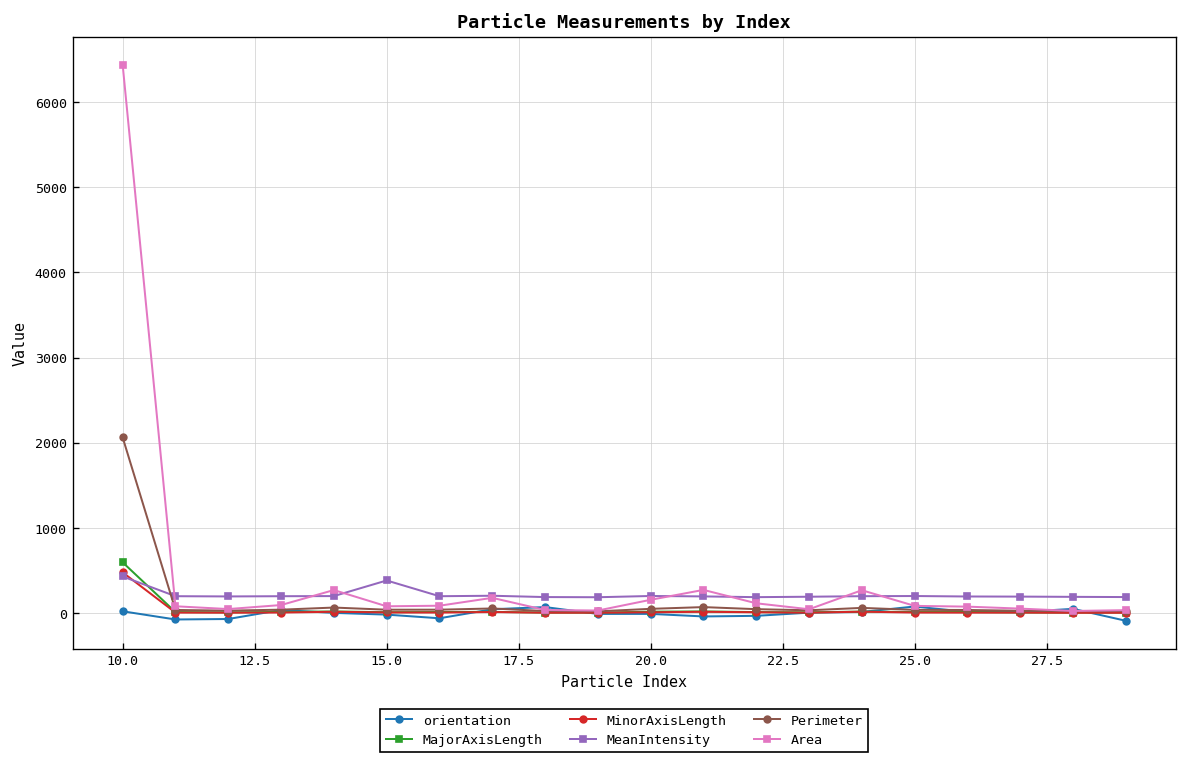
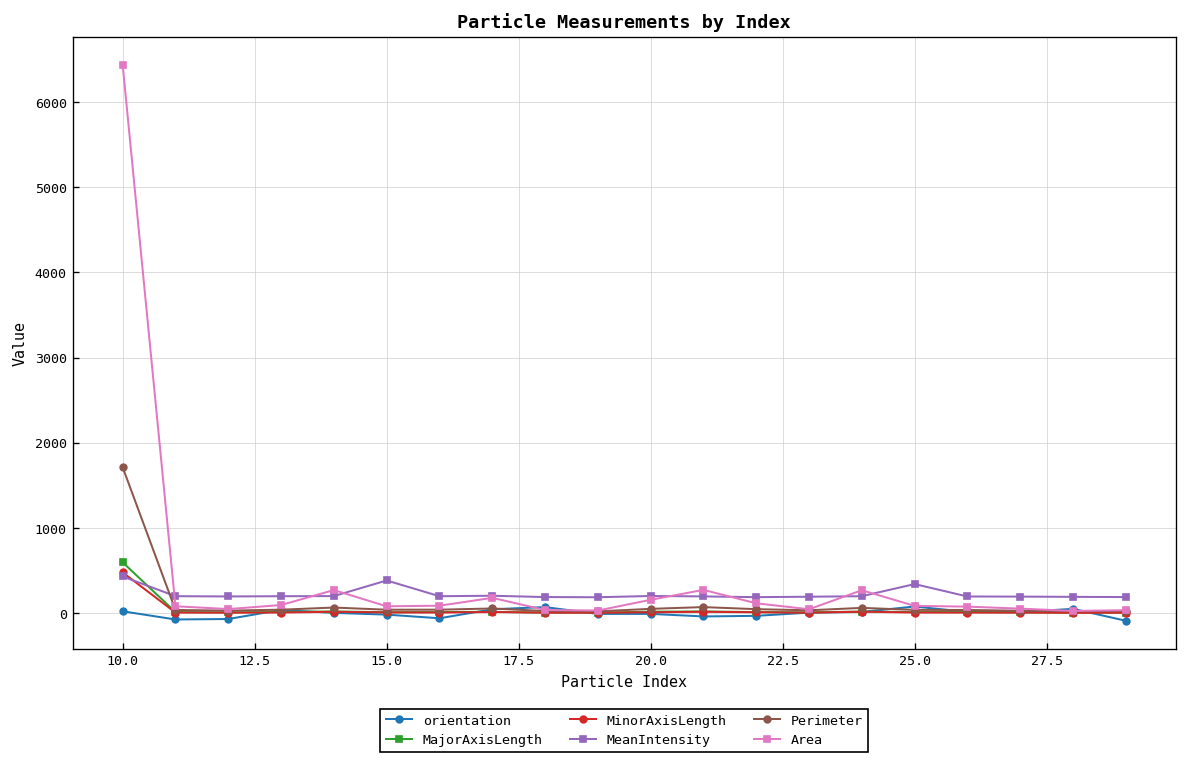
Perimeter, 10.0: 2100 -> 1700
MeanIntensity, 25.0: 200 -> 300
